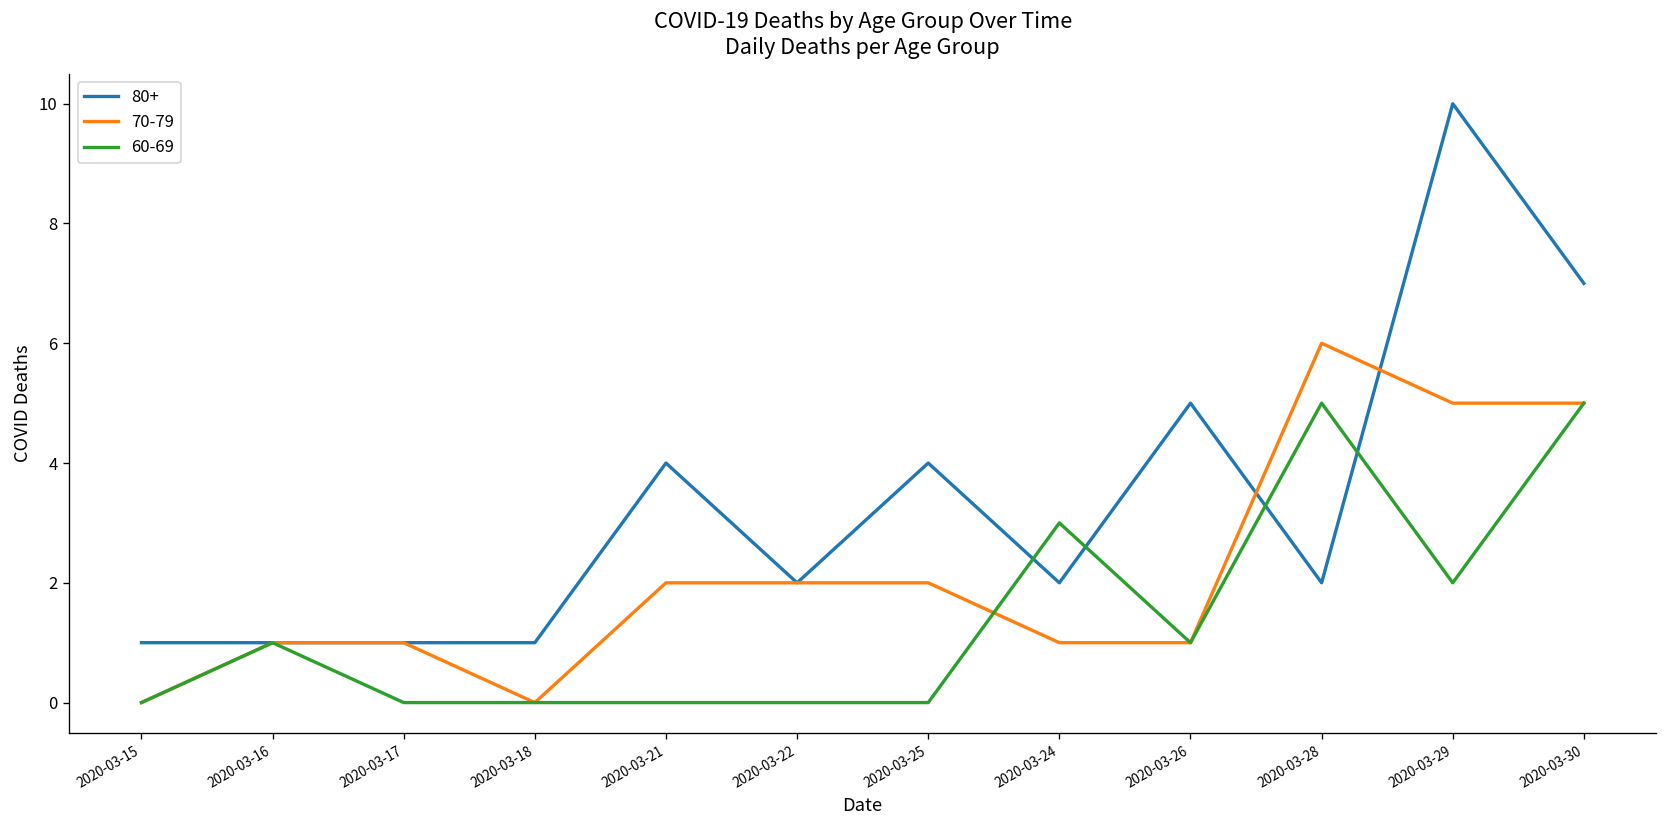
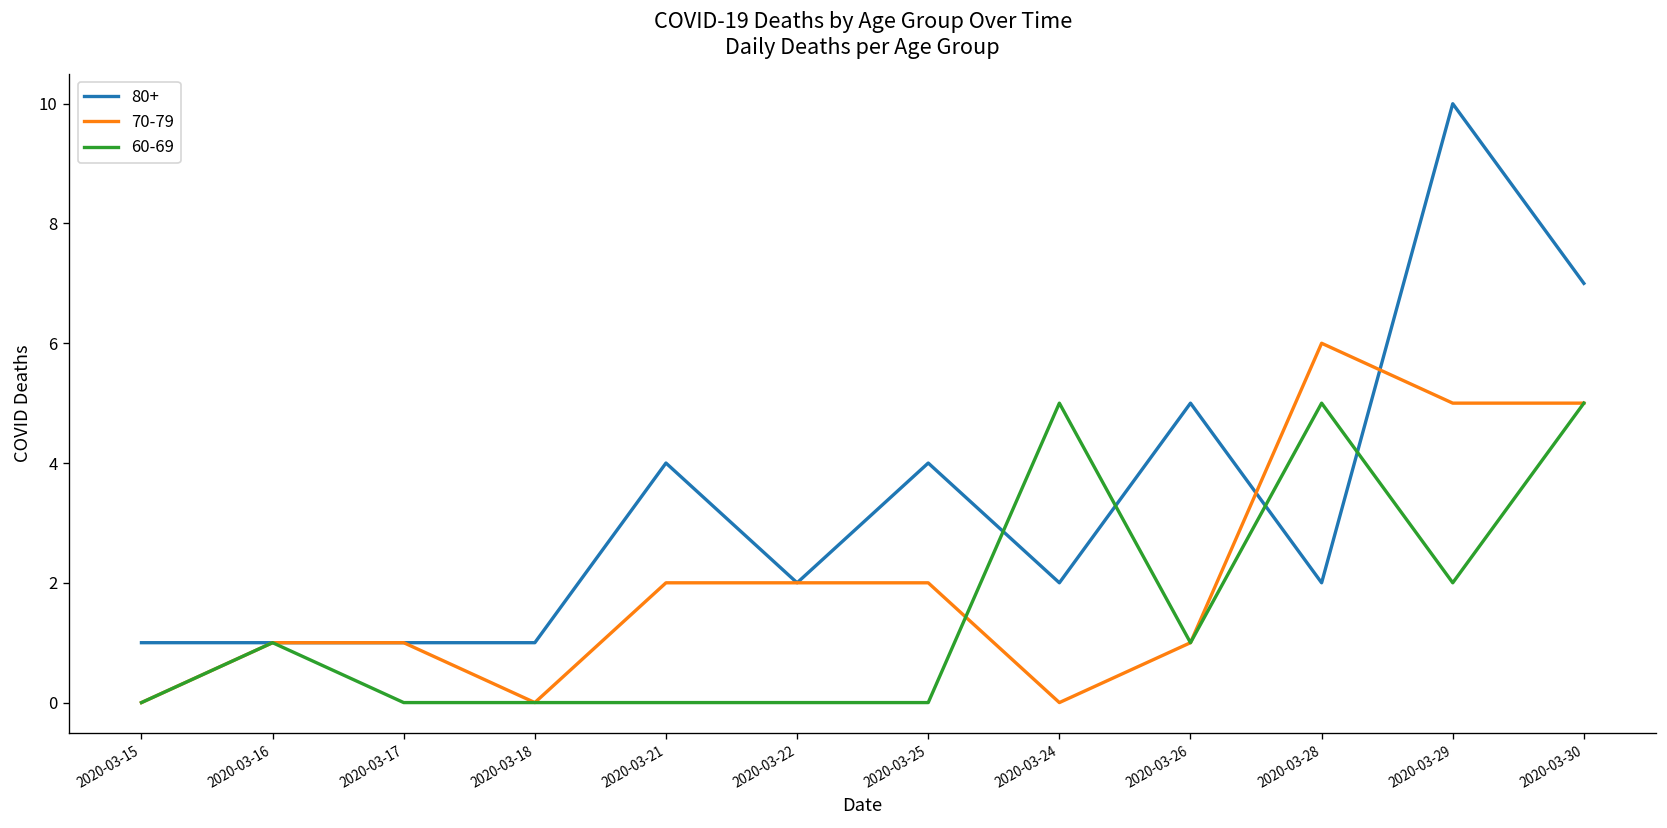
70-79, 2020-03-24: 1 -> 0
60-69, 2020-03-24: 3 -> 5
